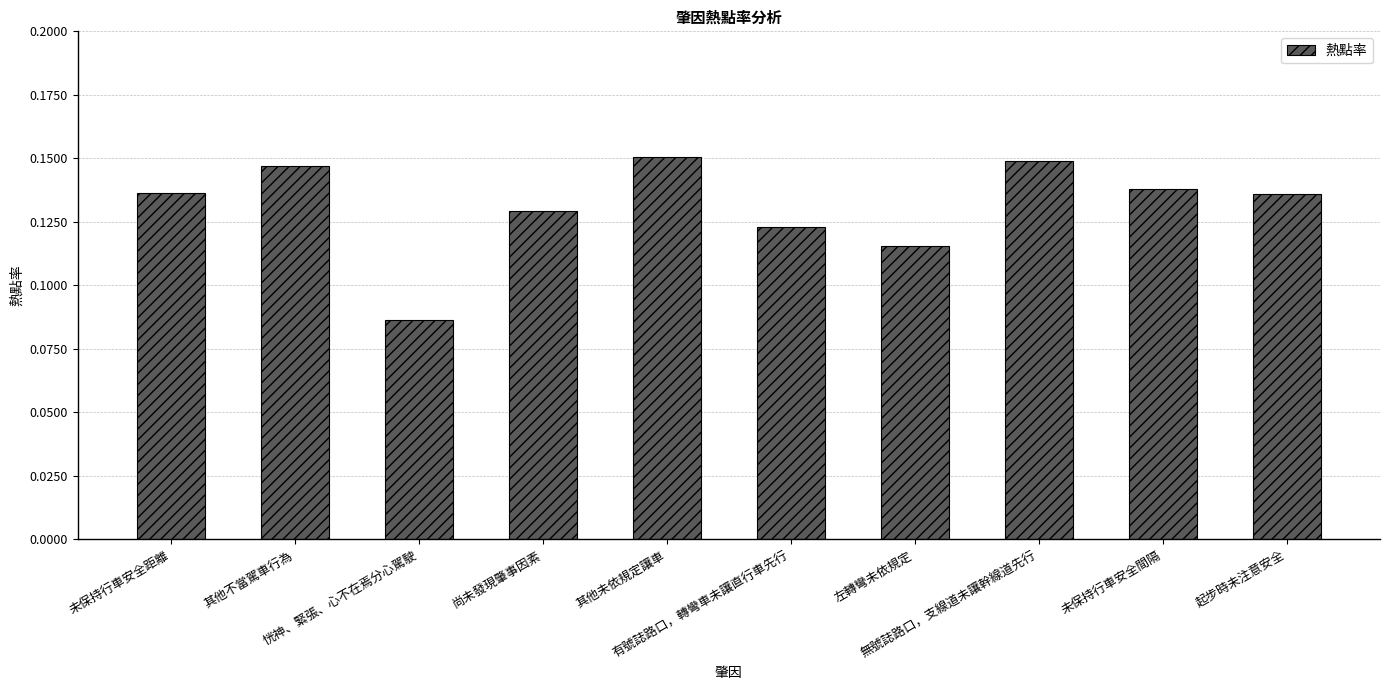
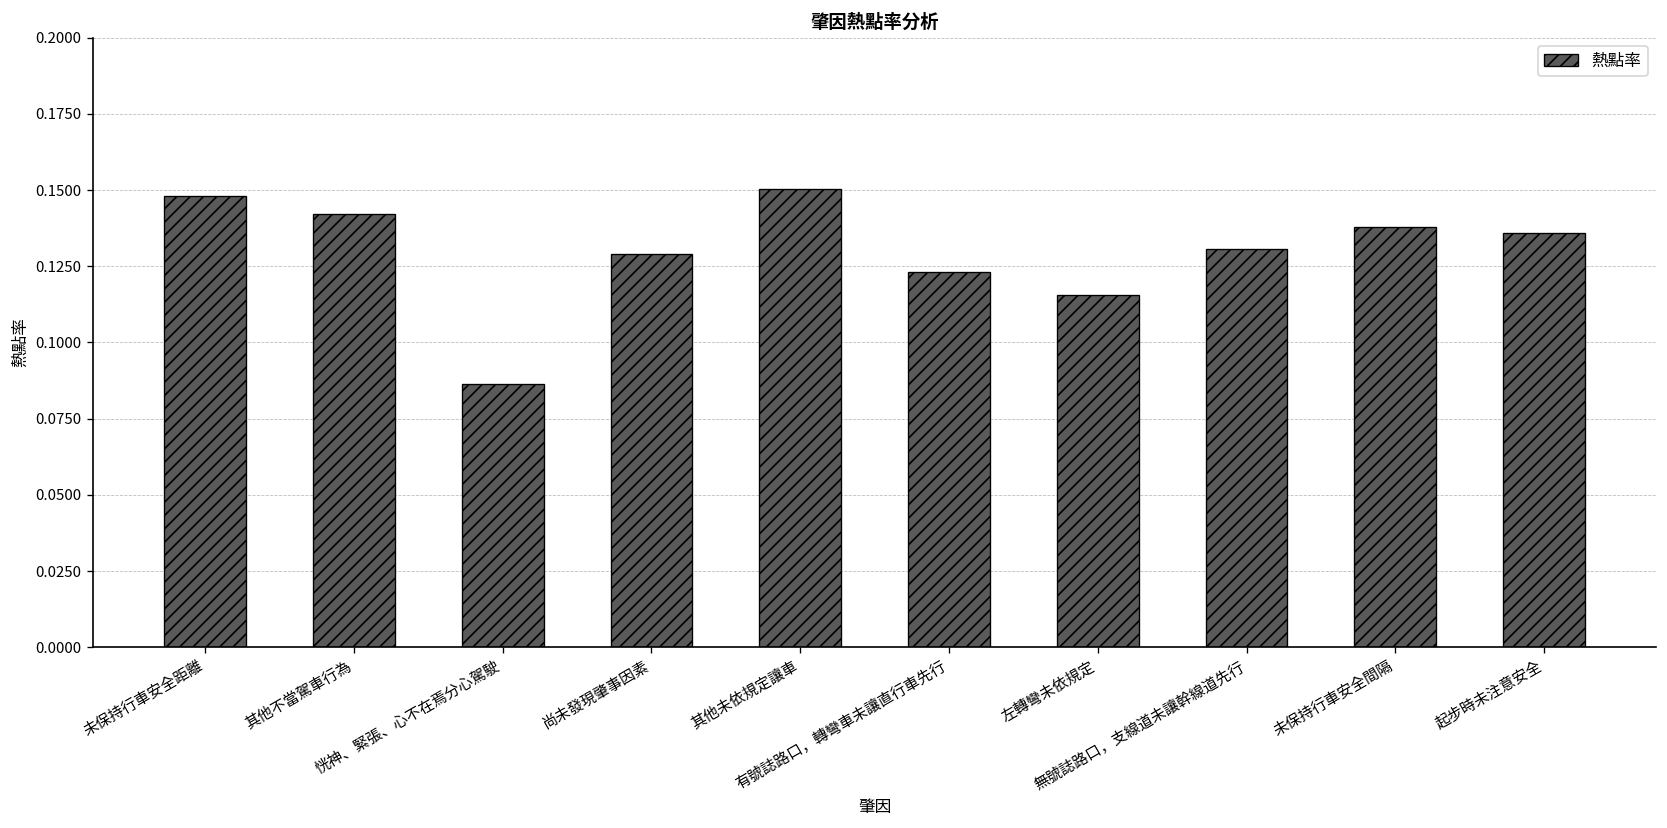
未保持行車安全距離: 0.136 -> 0.148
其他不當駕車行為: 0.147 -> 0.142
無號誌路口，支線道未讓幹線道先行: 0.149 -> 0.131
